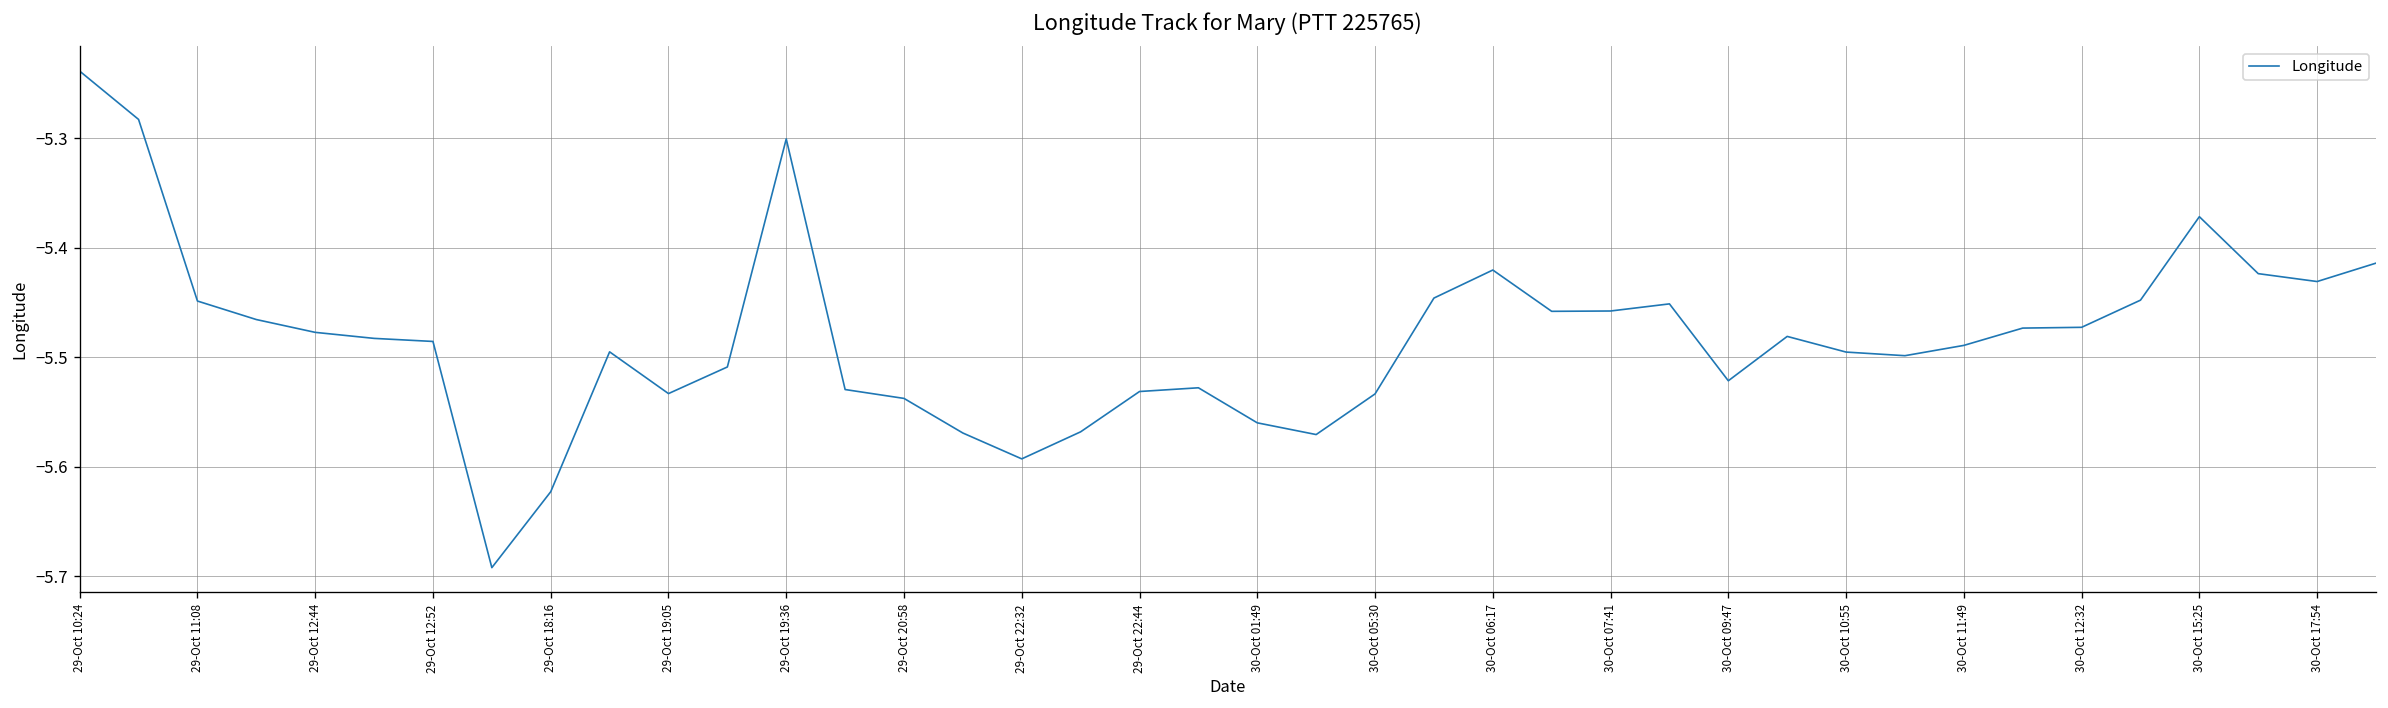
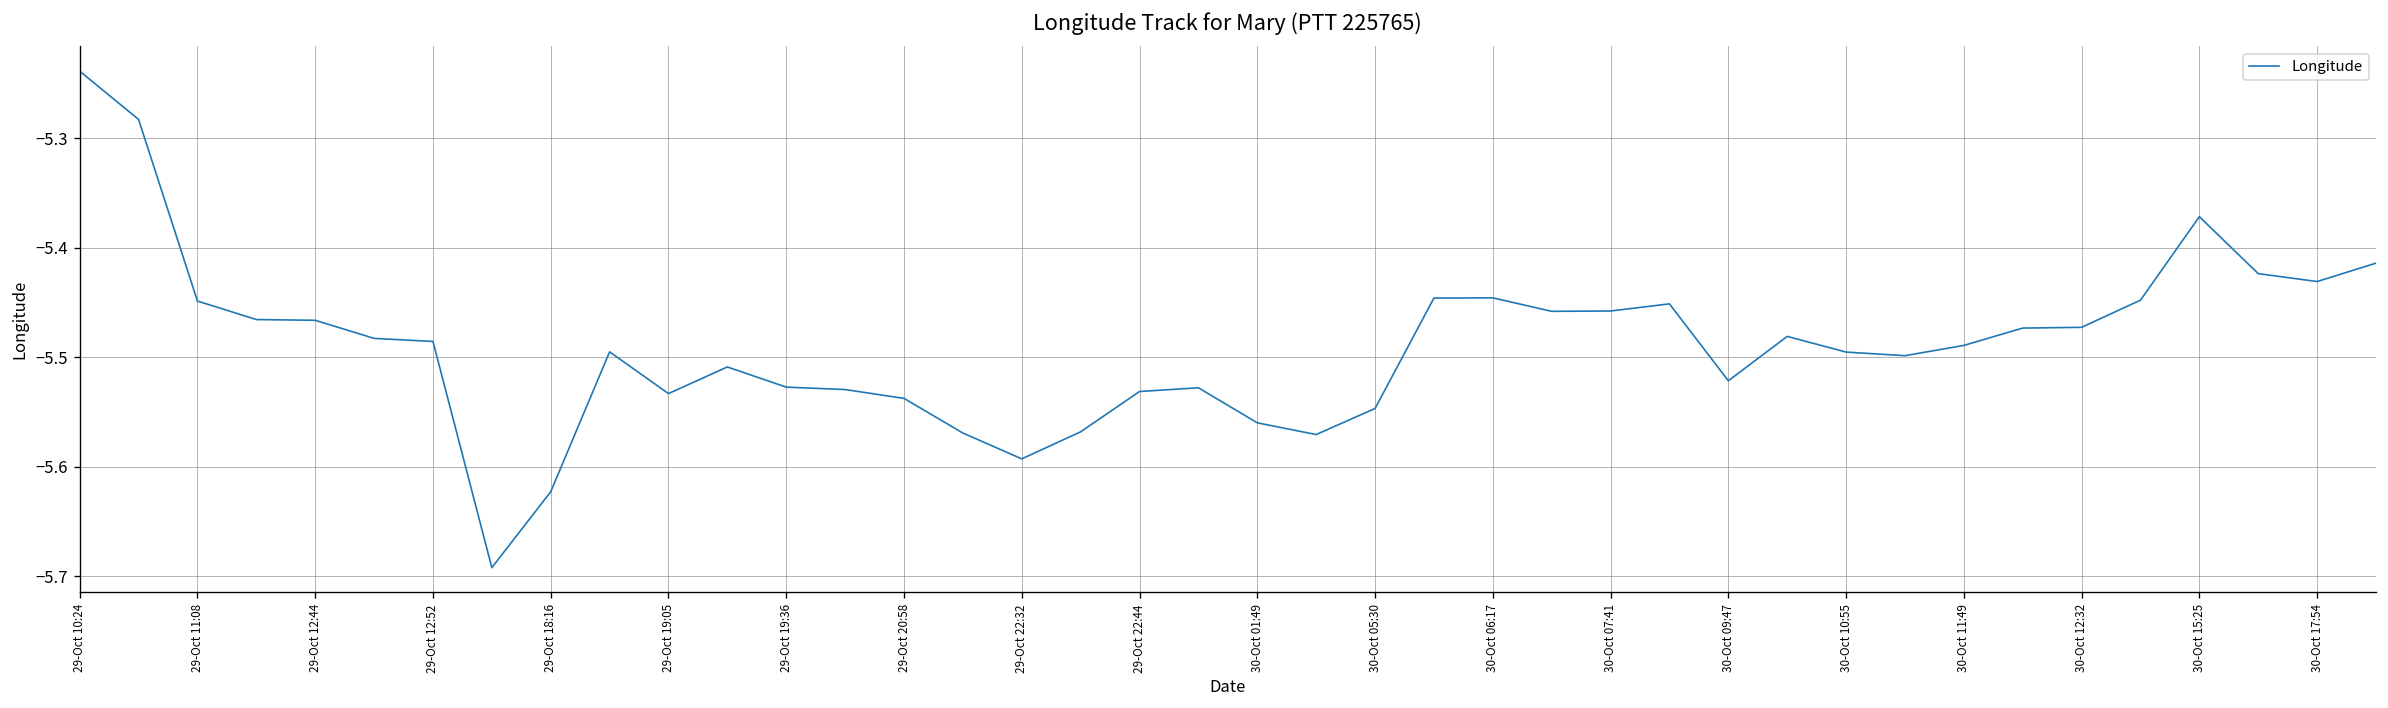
29-Oct 12:44: -5.48 -> -5.47
29-Oct 19:36: -5.30 -> -5.53
30-Oct 05:30: -5.53 -> -5.55
30-Oct 06:17: -5.42 -> -5.45
